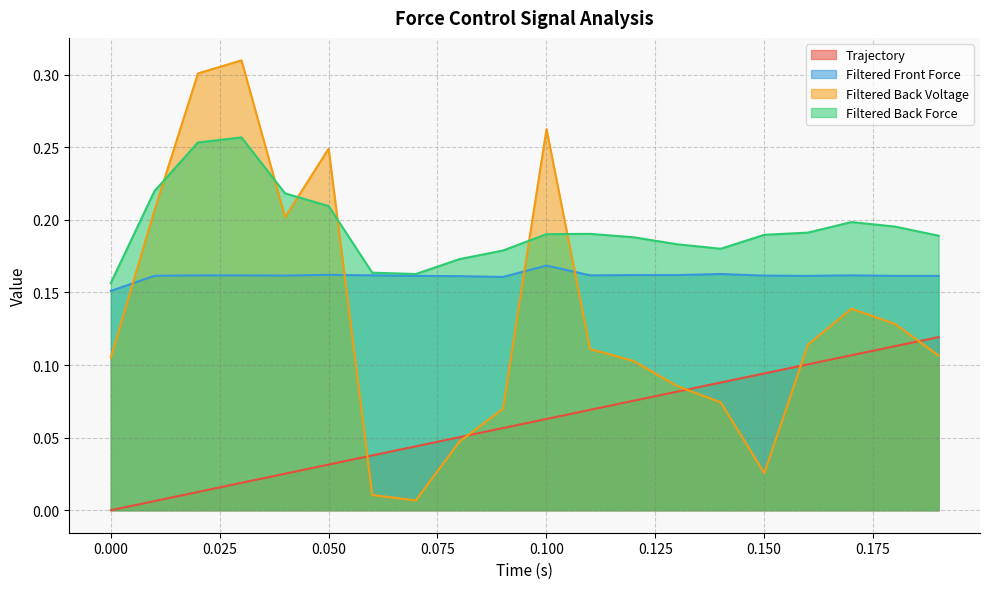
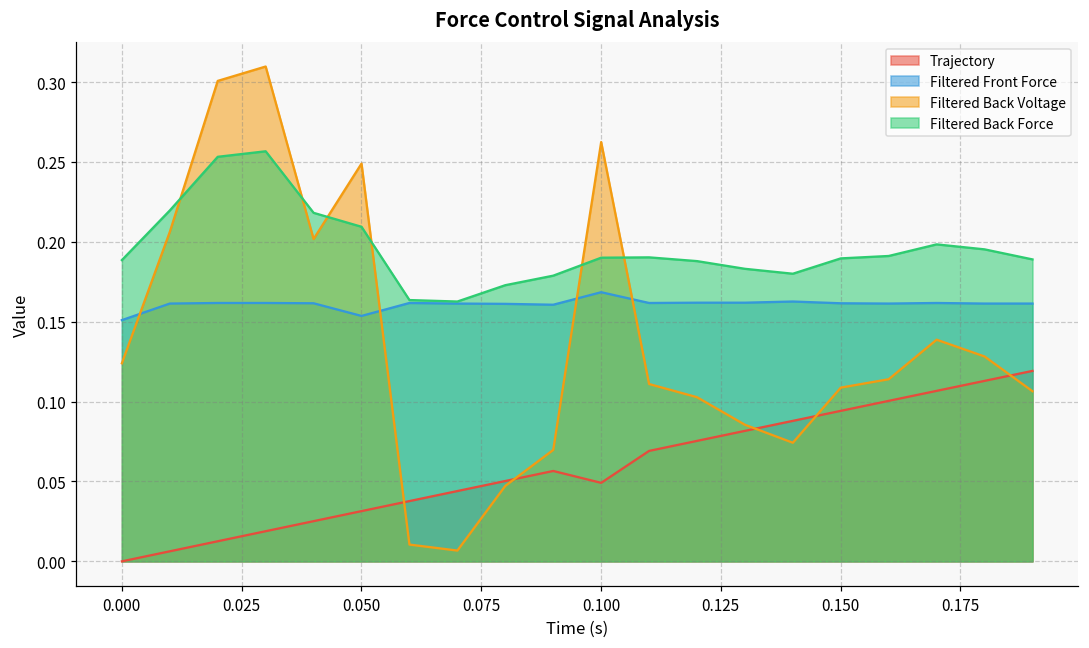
Filtered Back Voltage, 0.000: 0.105 -> 0.124
Filtered Back Force, 0.000: 0.156 -> 0.189
Filtered Front Force, 0.050: 0.162 -> 0.154
Trajectory, 0.100: 0.063 -> 0.049
Filtered Back Voltage, 0.150: 0.026 -> 0.109
